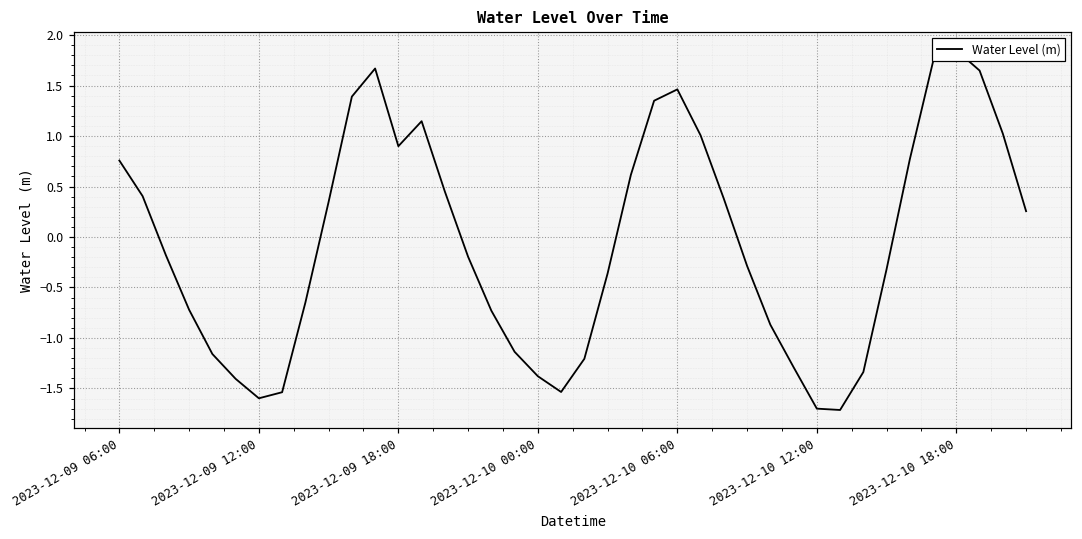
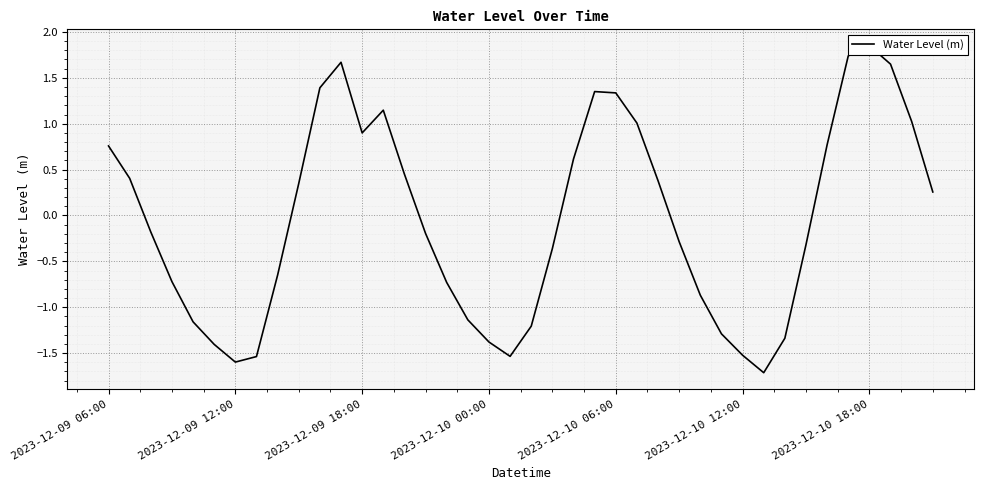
2023-12-10 06:00: 1.5 -> 1.3
2023-12-10 12:00: -1.7 -> -1.5
